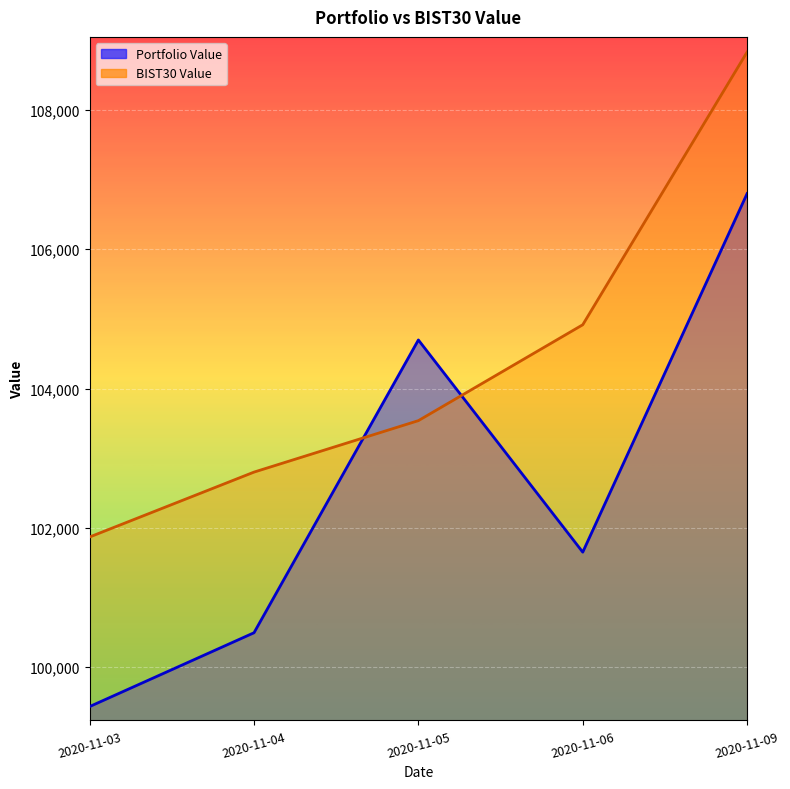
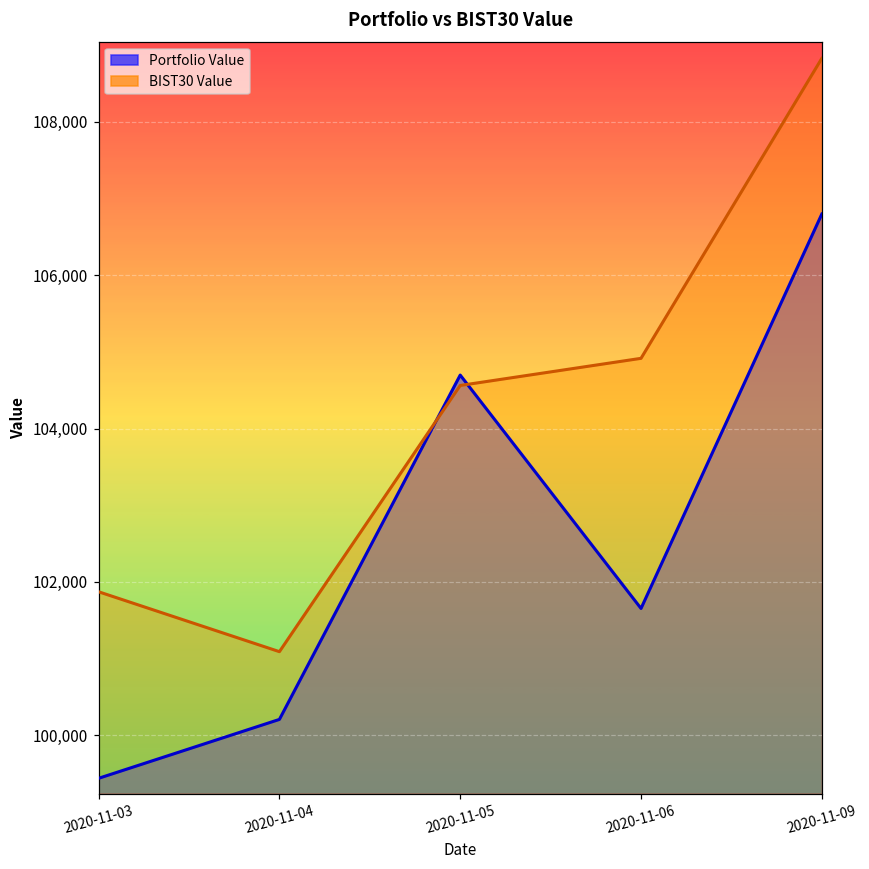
Portfolio Value, 2020-11-04: 100,500 -> 100,200
BIST30 Value, 2020-11-04: 102,800 -> 101,100
BIST30 Value, 2020-11-05: 103,500 -> 104,600
